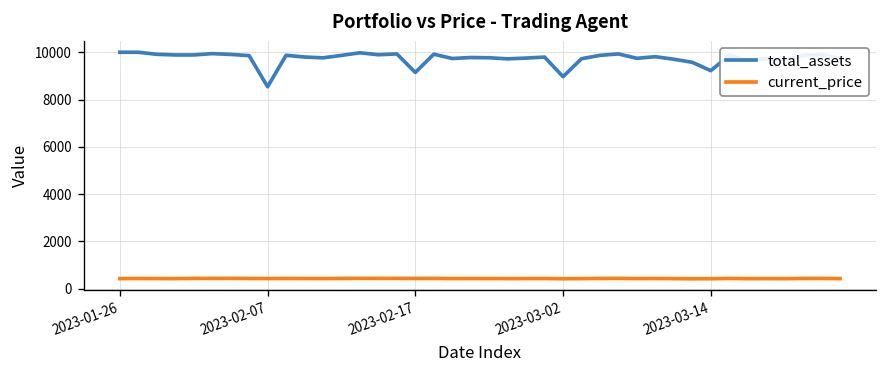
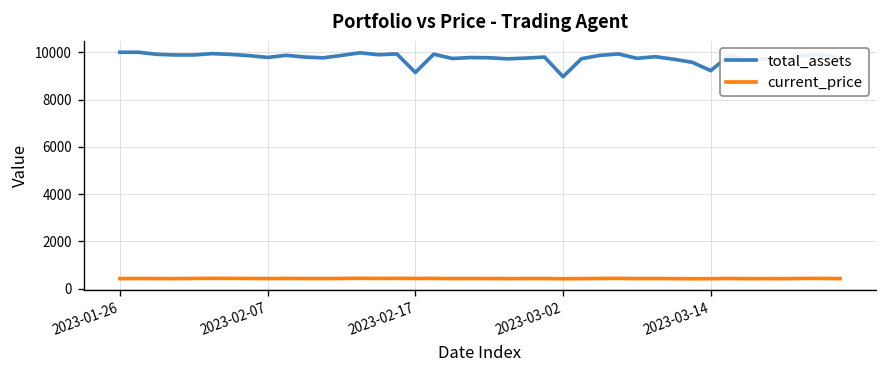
total_assets, 2023-02-07: 8500 -> 9800
